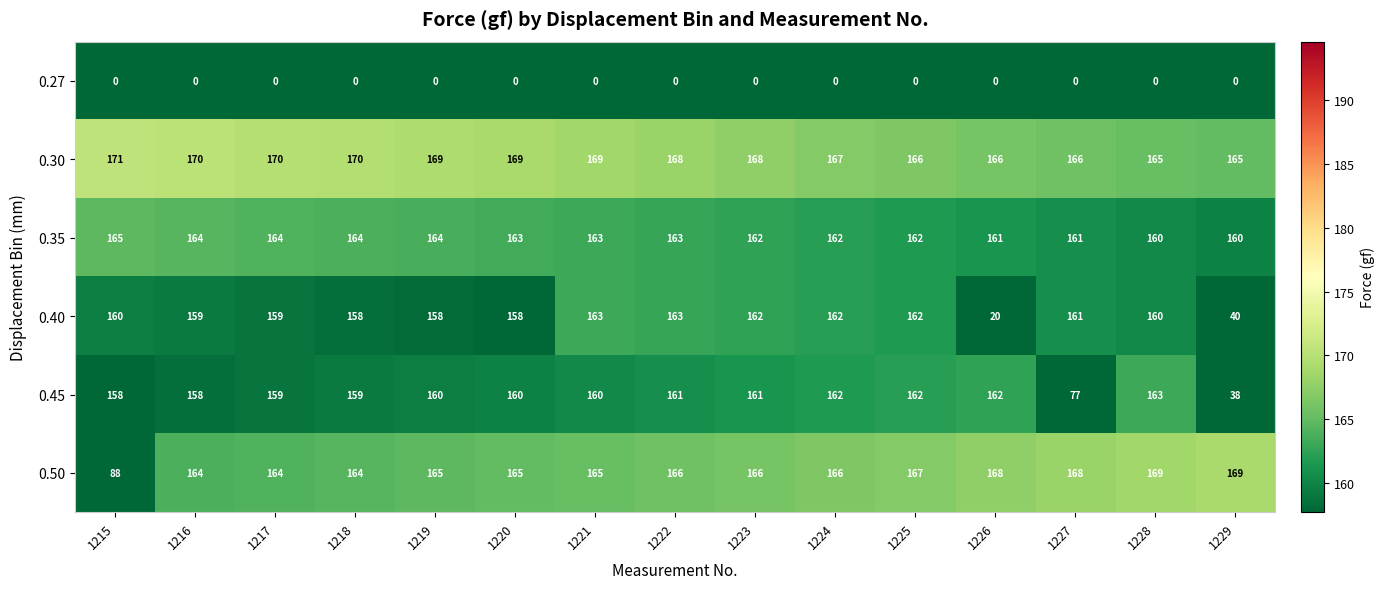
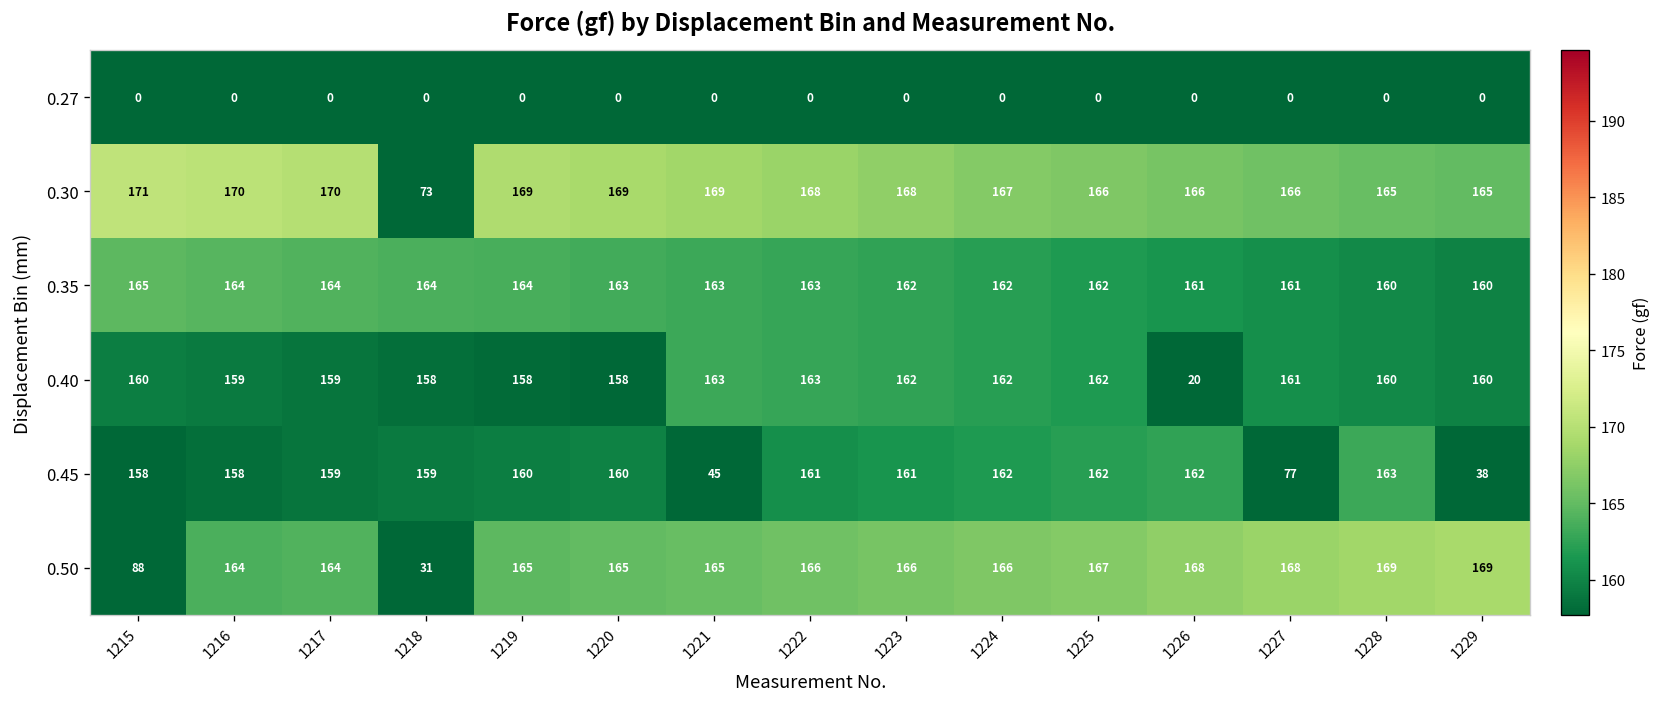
0.30, 1218: 170 -> 73
0.40, 1229: 40 -> 160
0.45, 1221: 160 -> 45
0.50, 1218: 164 -> 31
